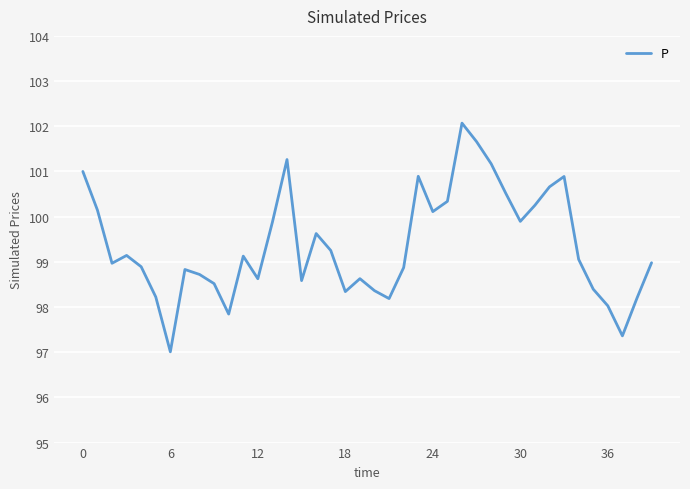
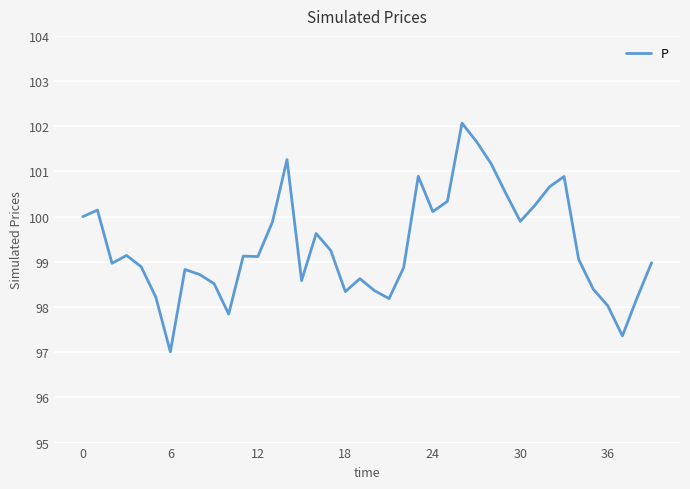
0: 101 -> 100
12: 98.6 -> 99.1
